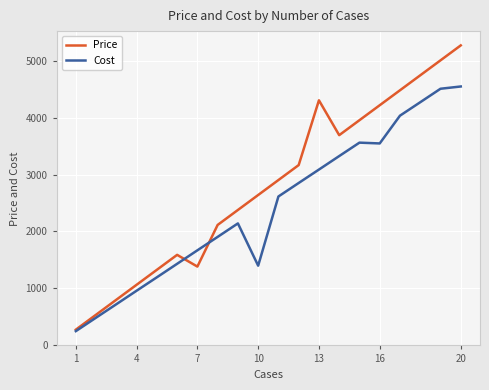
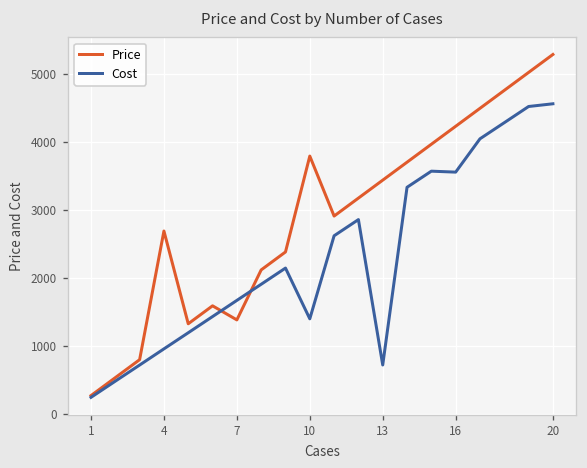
Price, 4: 1100 -> 2700
Price, 10: 2600 -> 3800
Price, 13: 4300 -> 3400
Cost, 13: 3100 -> 700
